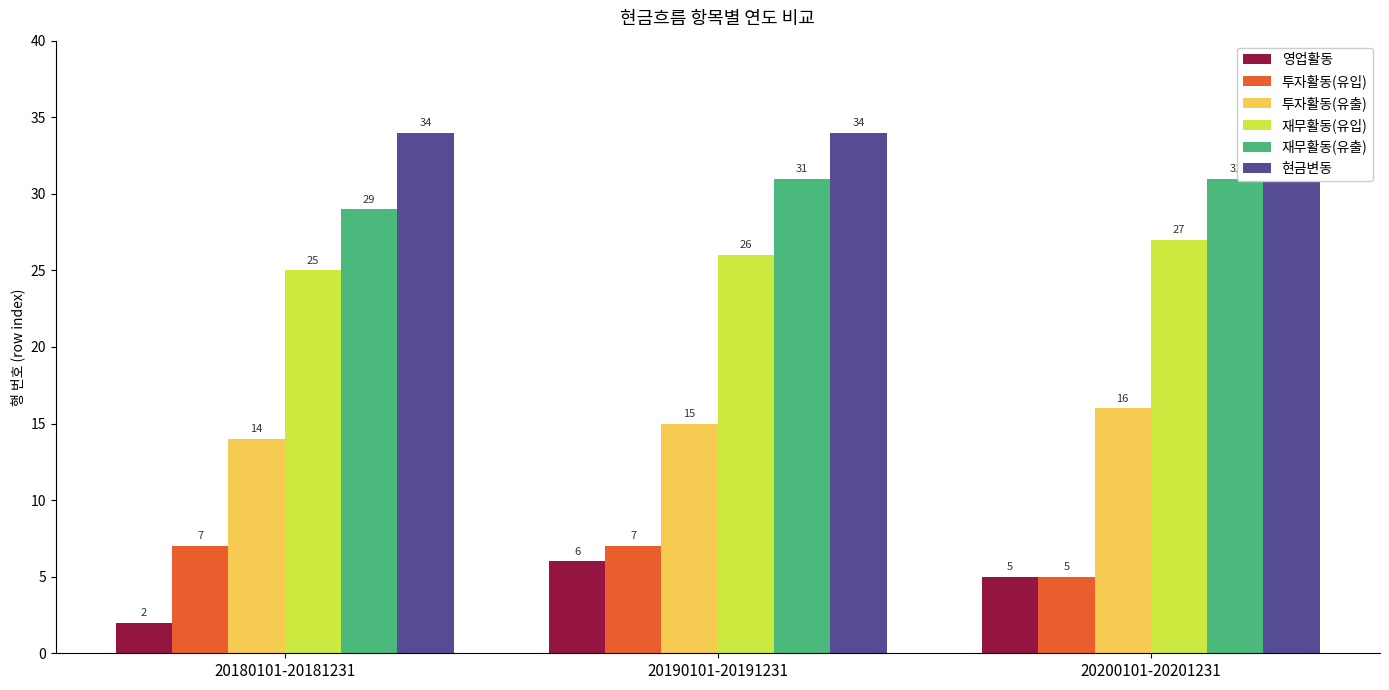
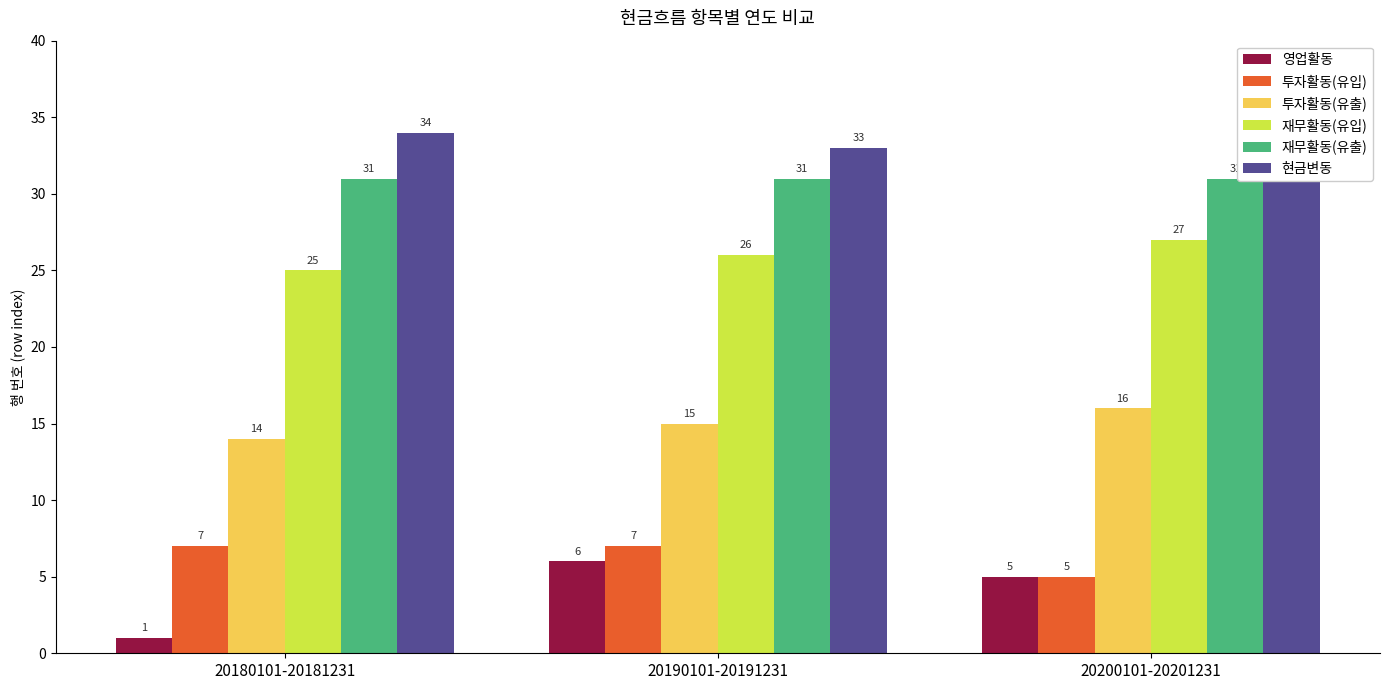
영업활동, 20180101-20181231: 2 -> 1
재무활동(유출), 20180101-20181231: 29 -> 31
현금변동, 20190101-20191231: 34 -> 33
